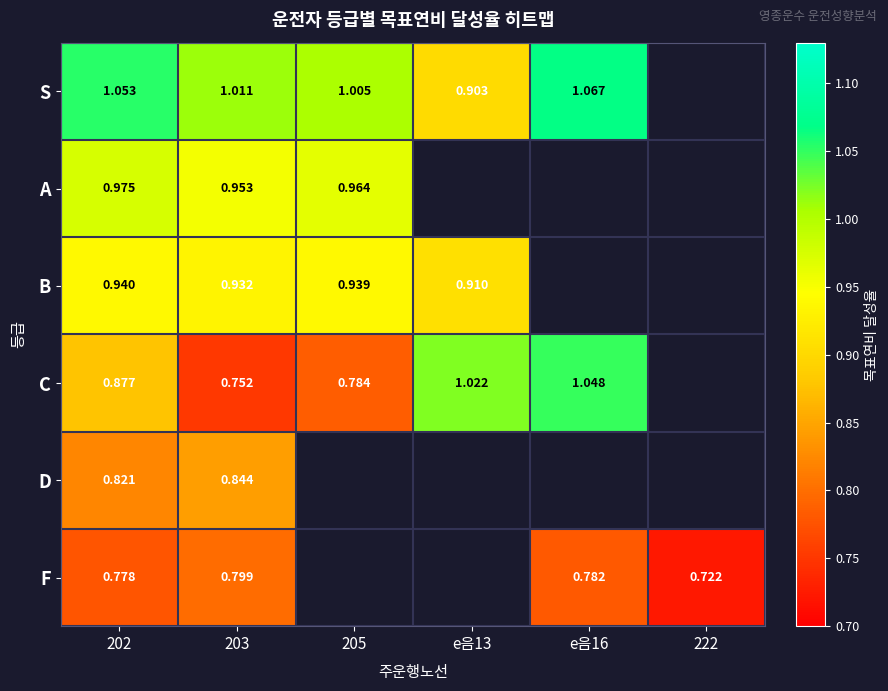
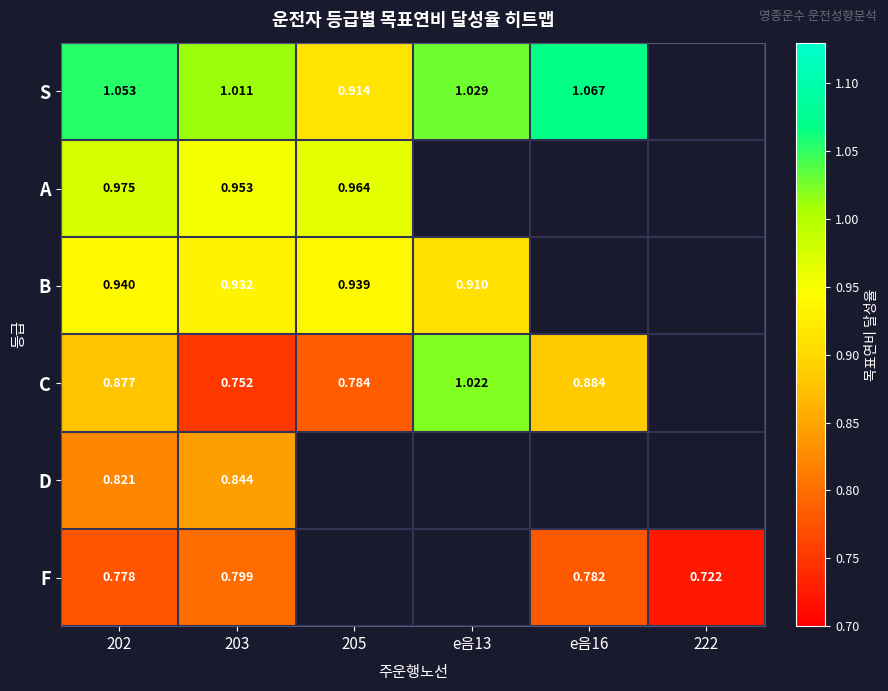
S, 205: 1.005 -> 0.914
S, e음13: 0.903 -> 1.029
C, e음16: 1.048 -> 0.884
